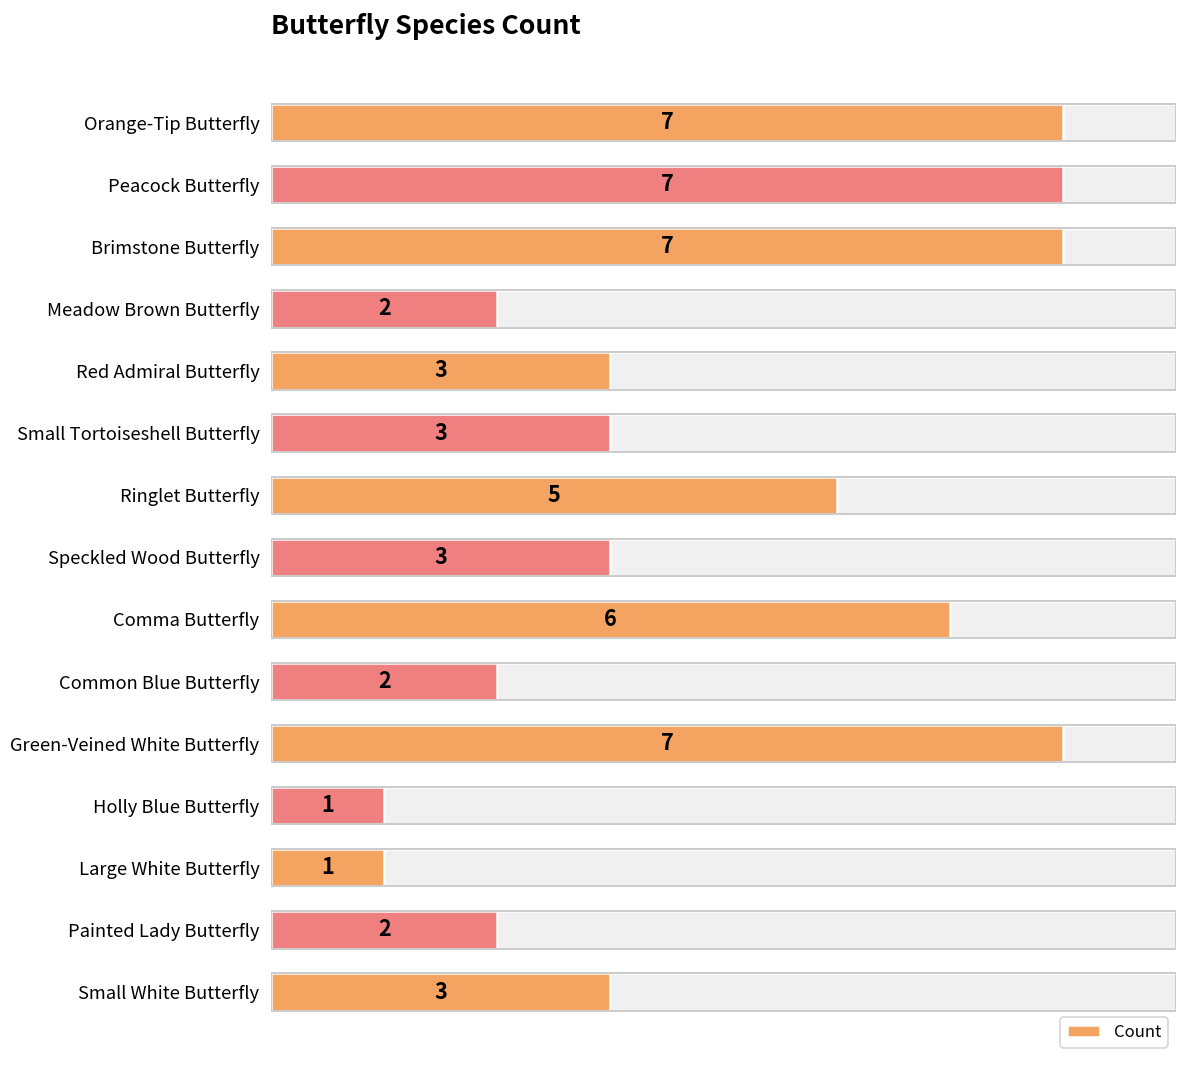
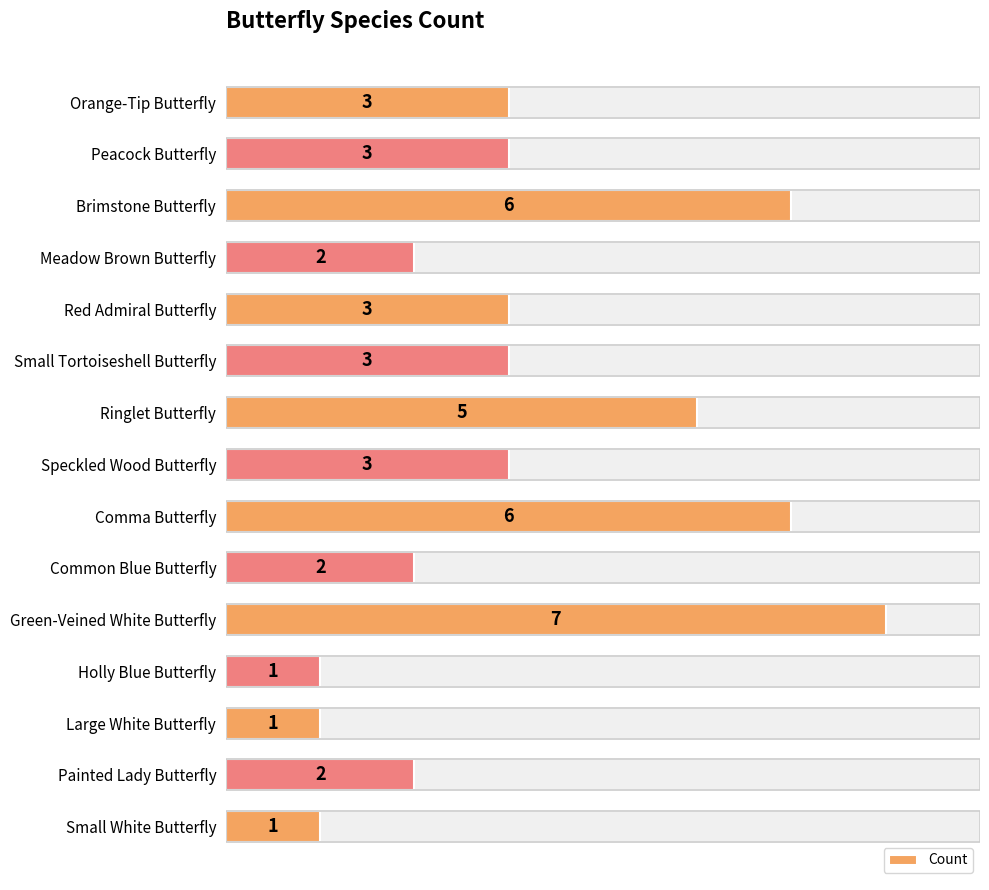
Count, Orange-Tip Butterfly: 7 -> 3
Count, Peacock Butterfly: 7 -> 3
Count, Brimstone Butterfly: 7 -> 6
Count, Small White Butterfly: 3 -> 1
